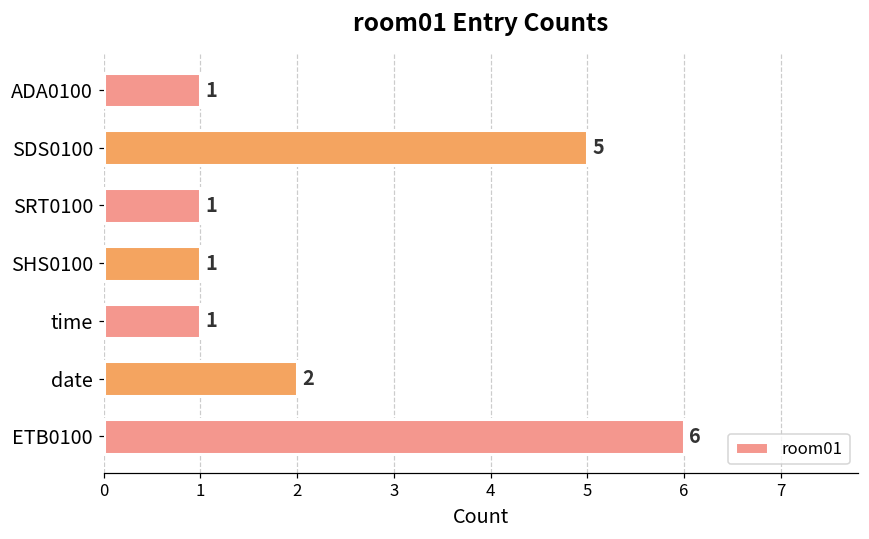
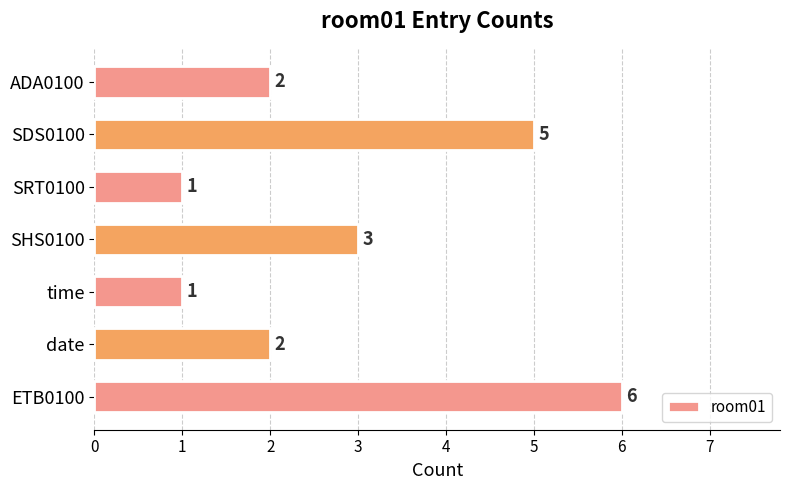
ADA0100: 1 -> 2
SHS0100: 1 -> 3
